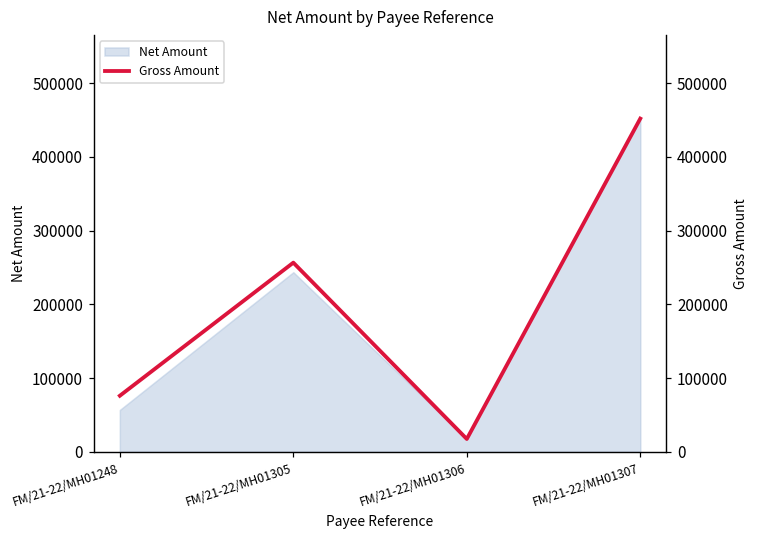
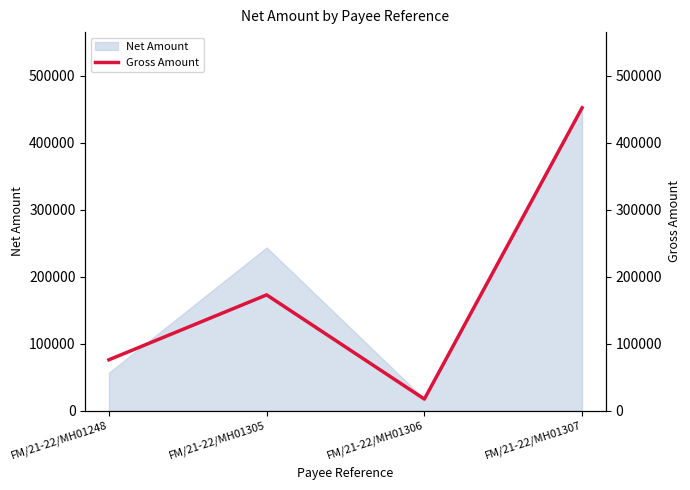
Gross Amount, FM/21-22/MH01305: 260000 -> 170000
